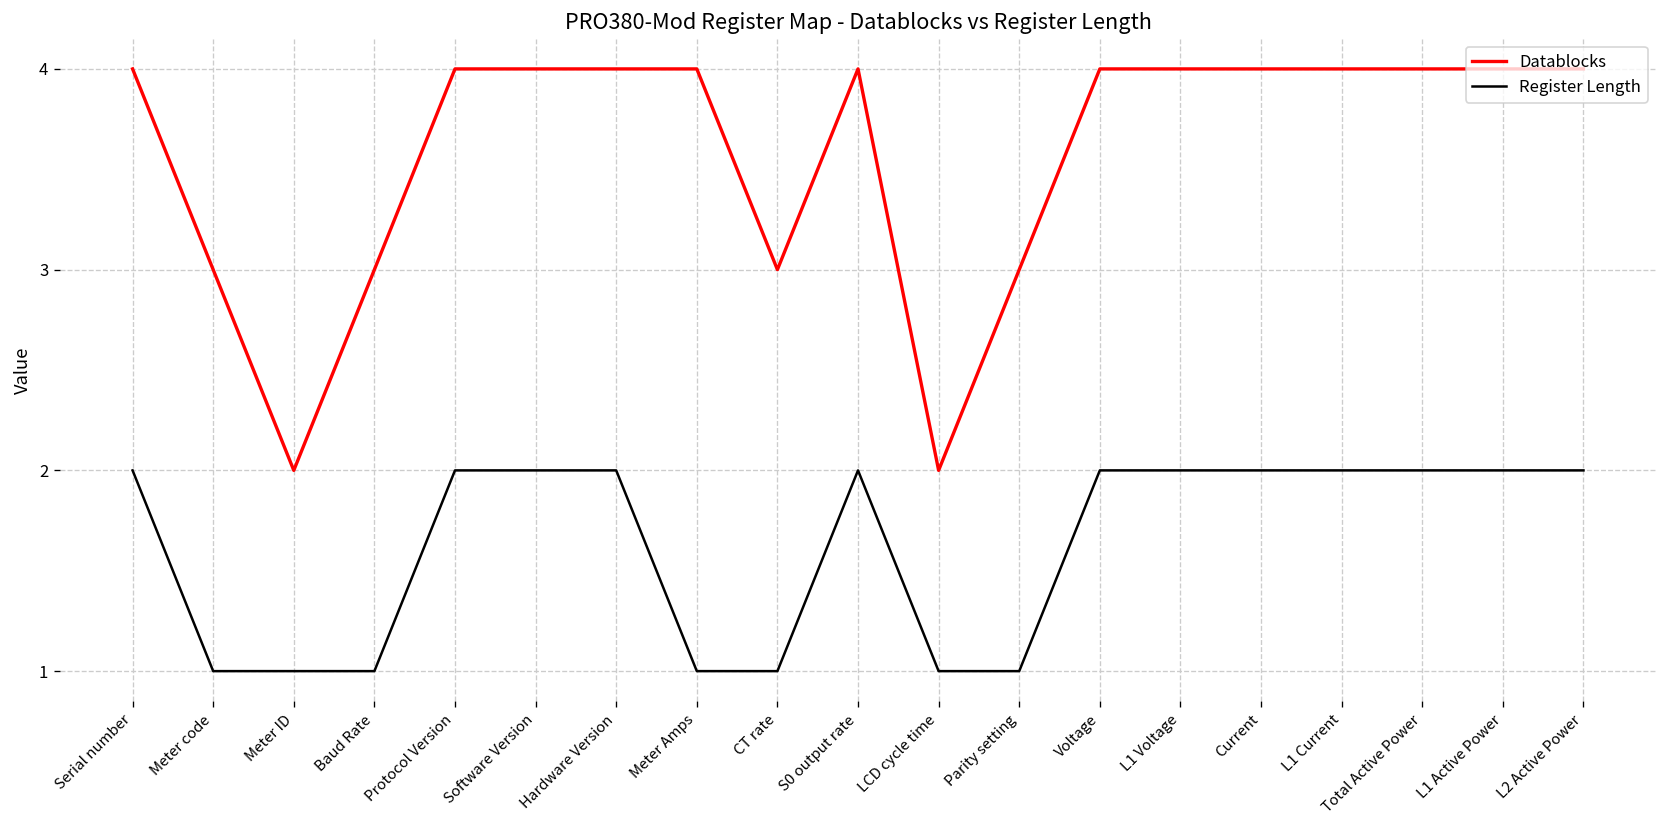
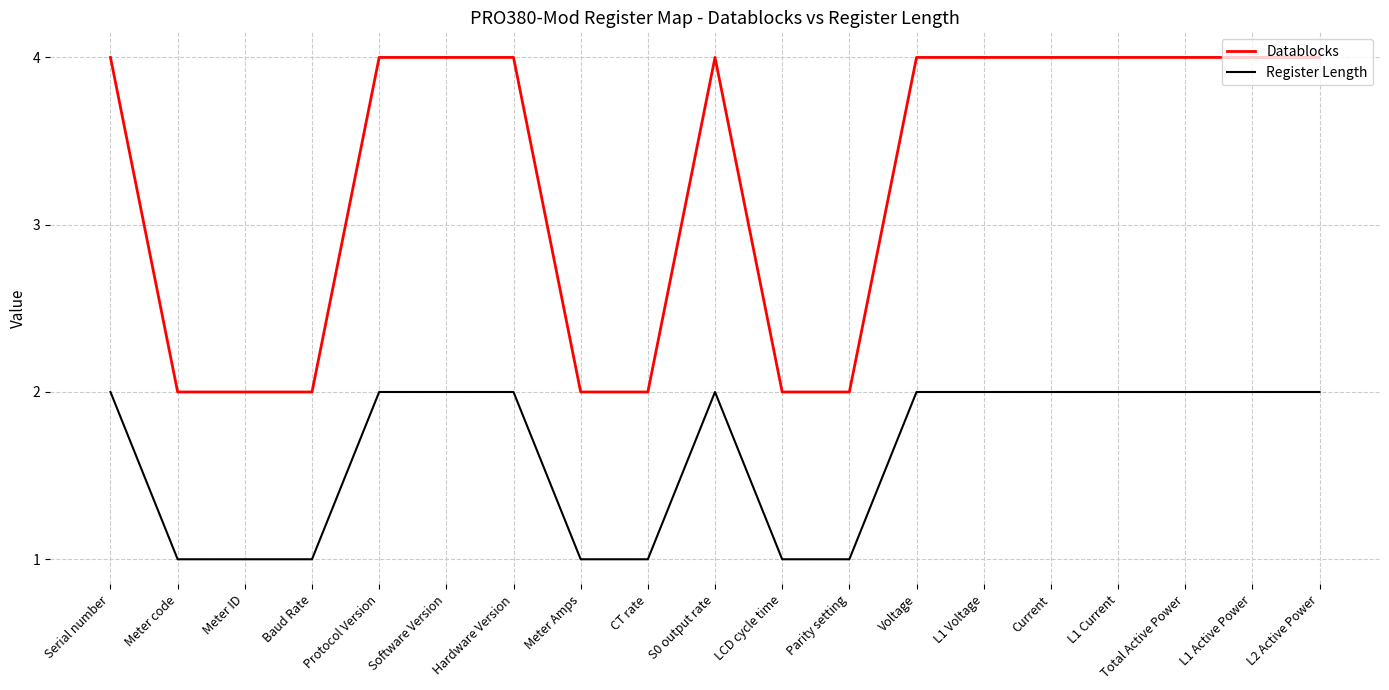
Datablocks, Meter code: 3 -> 2
Datablocks, Baud Rate: 3 -> 2
Datablocks, Meter Amps: 4 -> 2
Datablocks, CT rate: 3 -> 2
Datablocks, Parity setting: 3 -> 2
